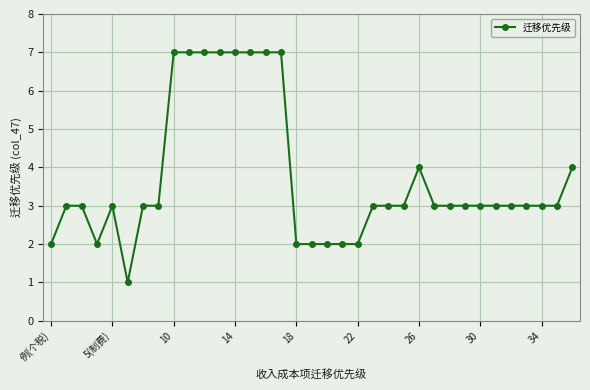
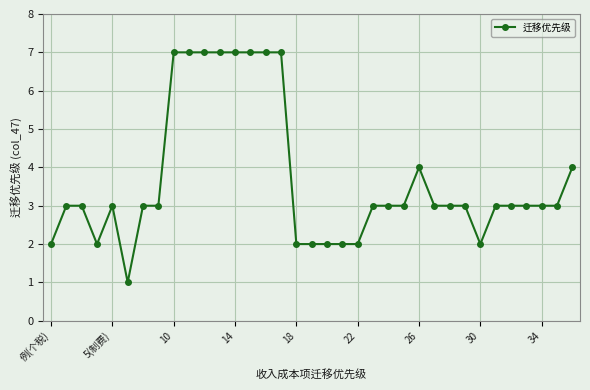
30: 3 -> 2
